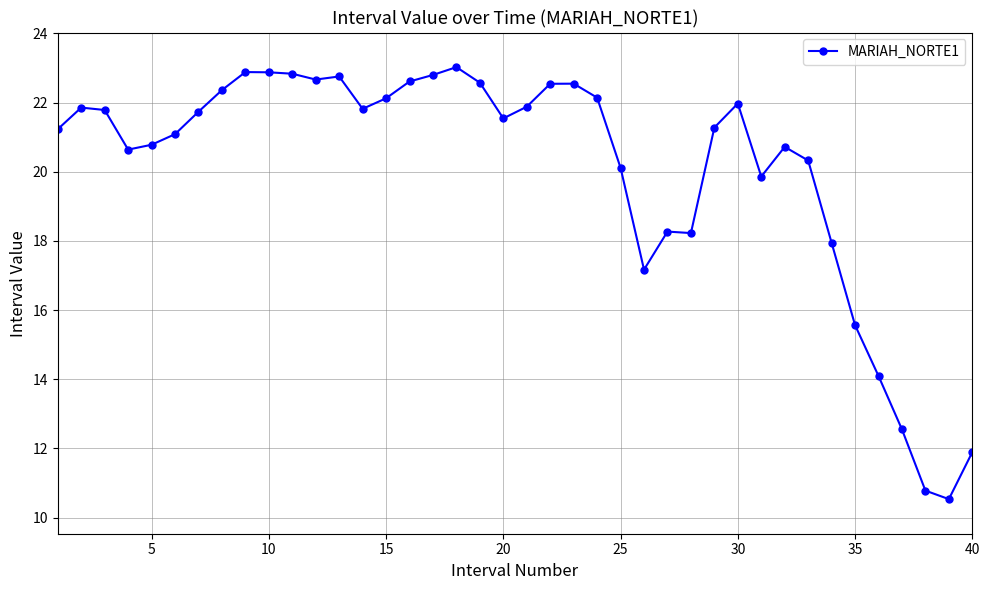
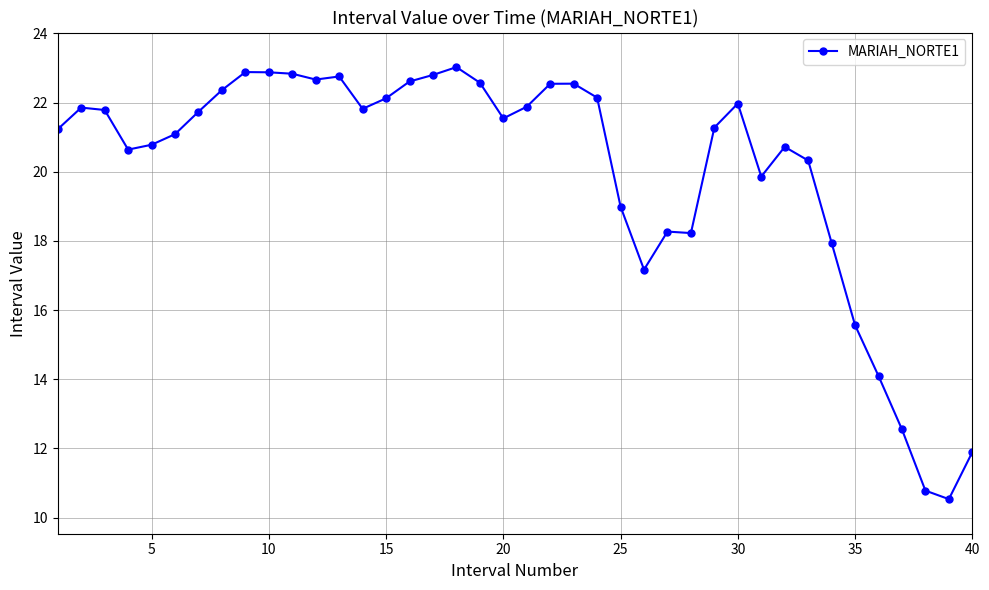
25: 20.1 -> 19.0
